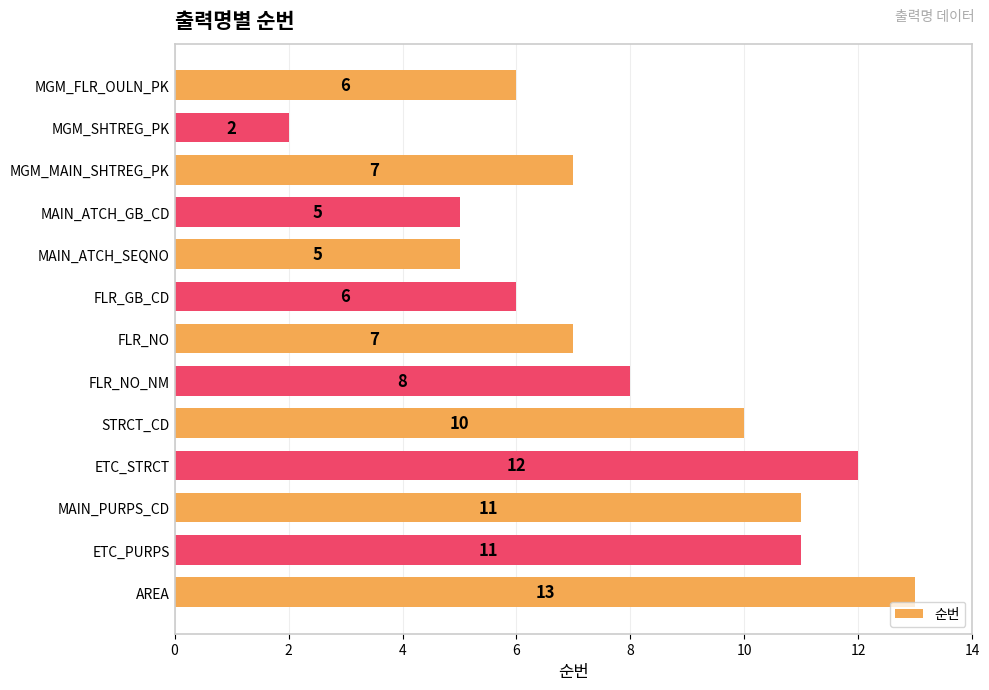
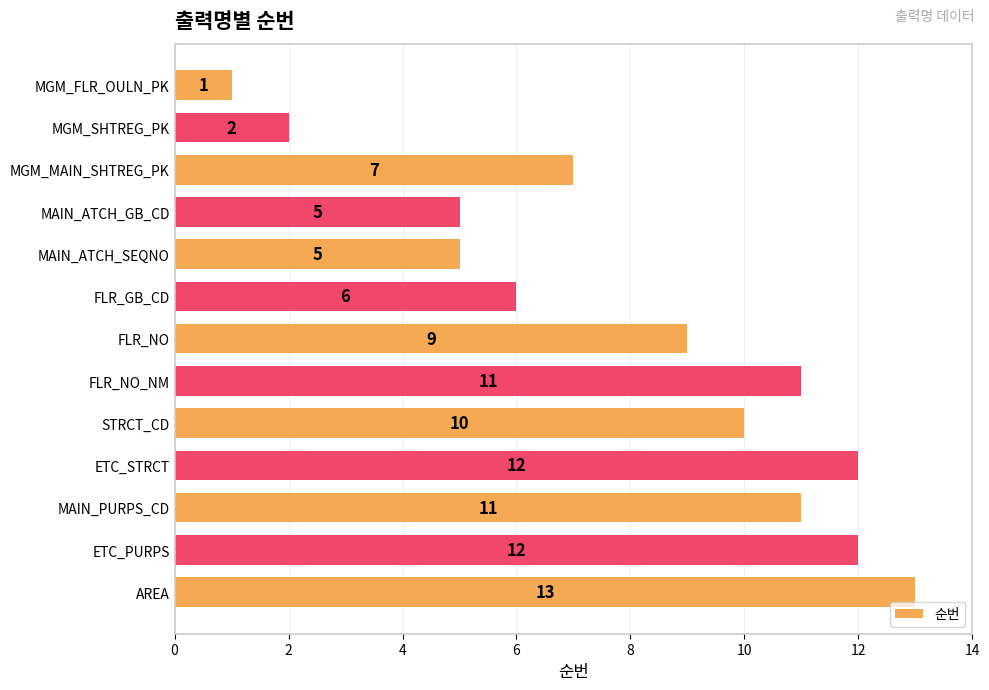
MGM_FLR_OULN_PK: 6 -> 1
FLR_NO: 7 -> 9
FLR_NO_NM: 8 -> 11
ETC_PURPS: 11 -> 12
